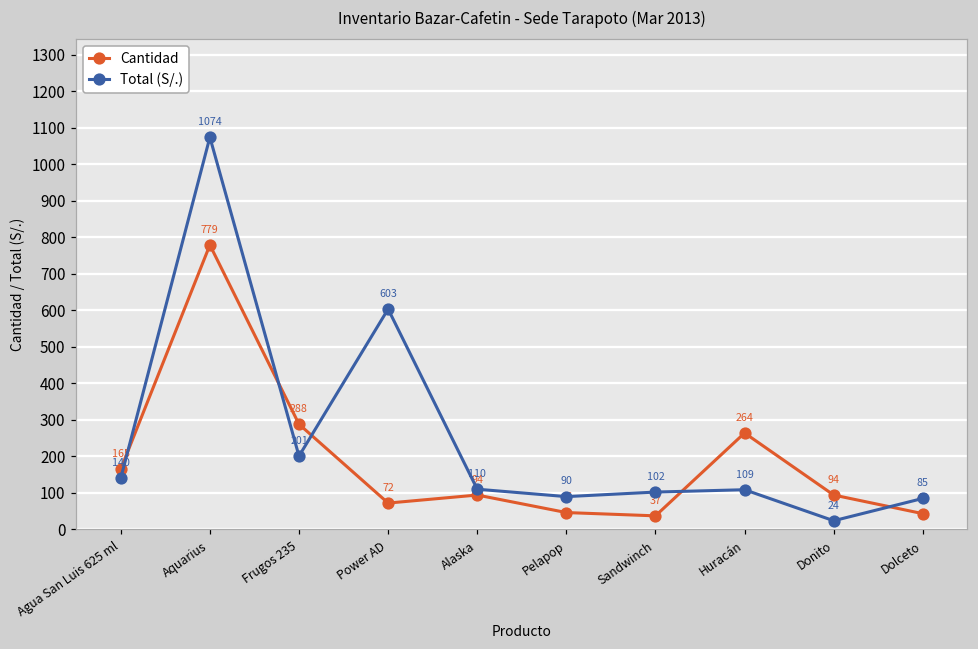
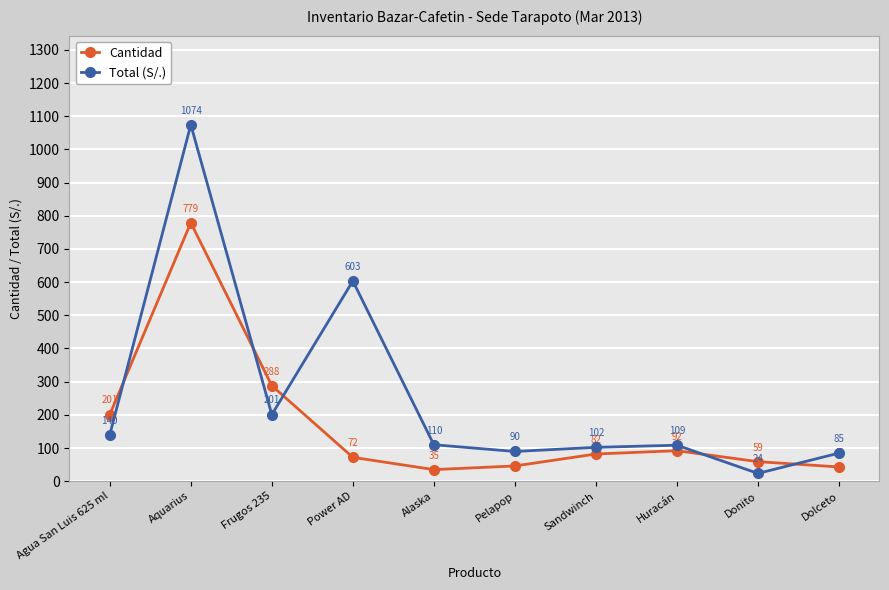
Cantidad, Agua San Luis 625 ml: 165 -> 201
Cantidad, Alaska: 94 -> 35
Cantidad, Sandwinch: 37 -> 82
Cantidad, Huracán: 264 -> 92
Cantidad, Donito: 94 -> 59
